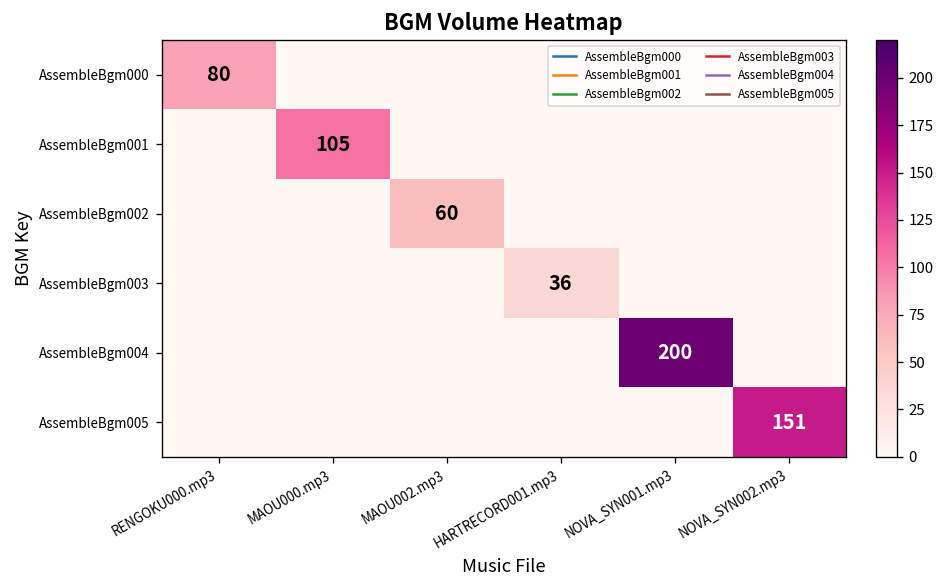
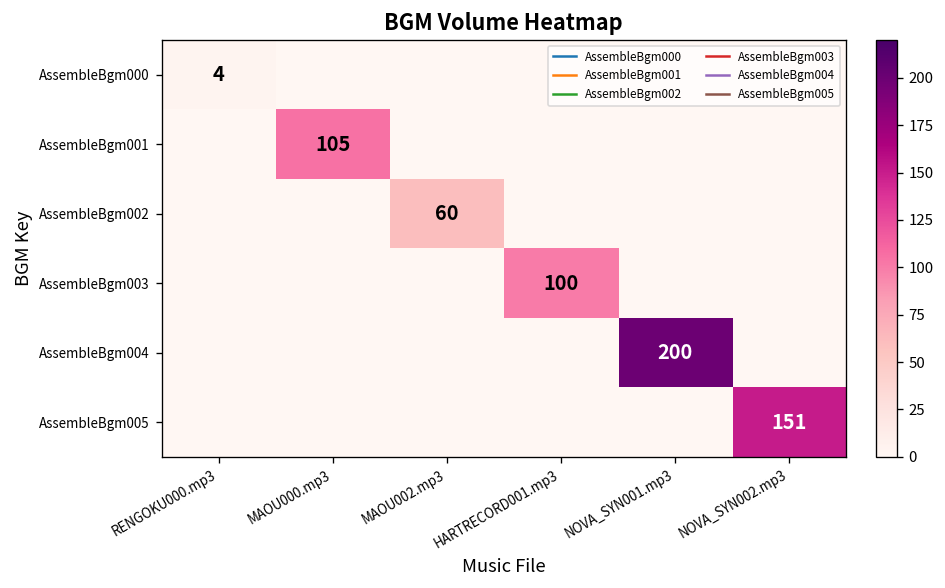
AssembleBgm000, RENGOKU000.mp3: 80 -> 4
AssembleBgm003, HARTRECORD001.mp3: 36 -> 100
